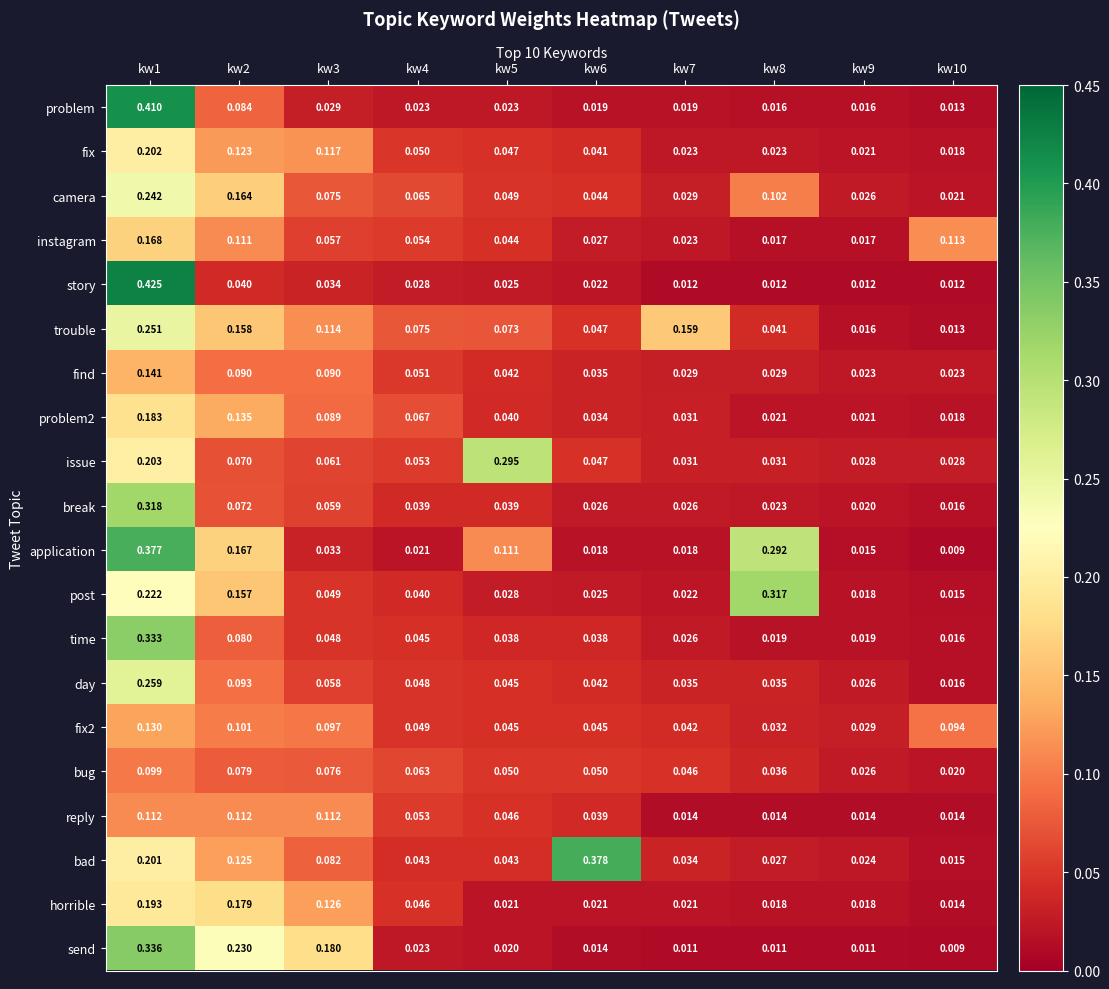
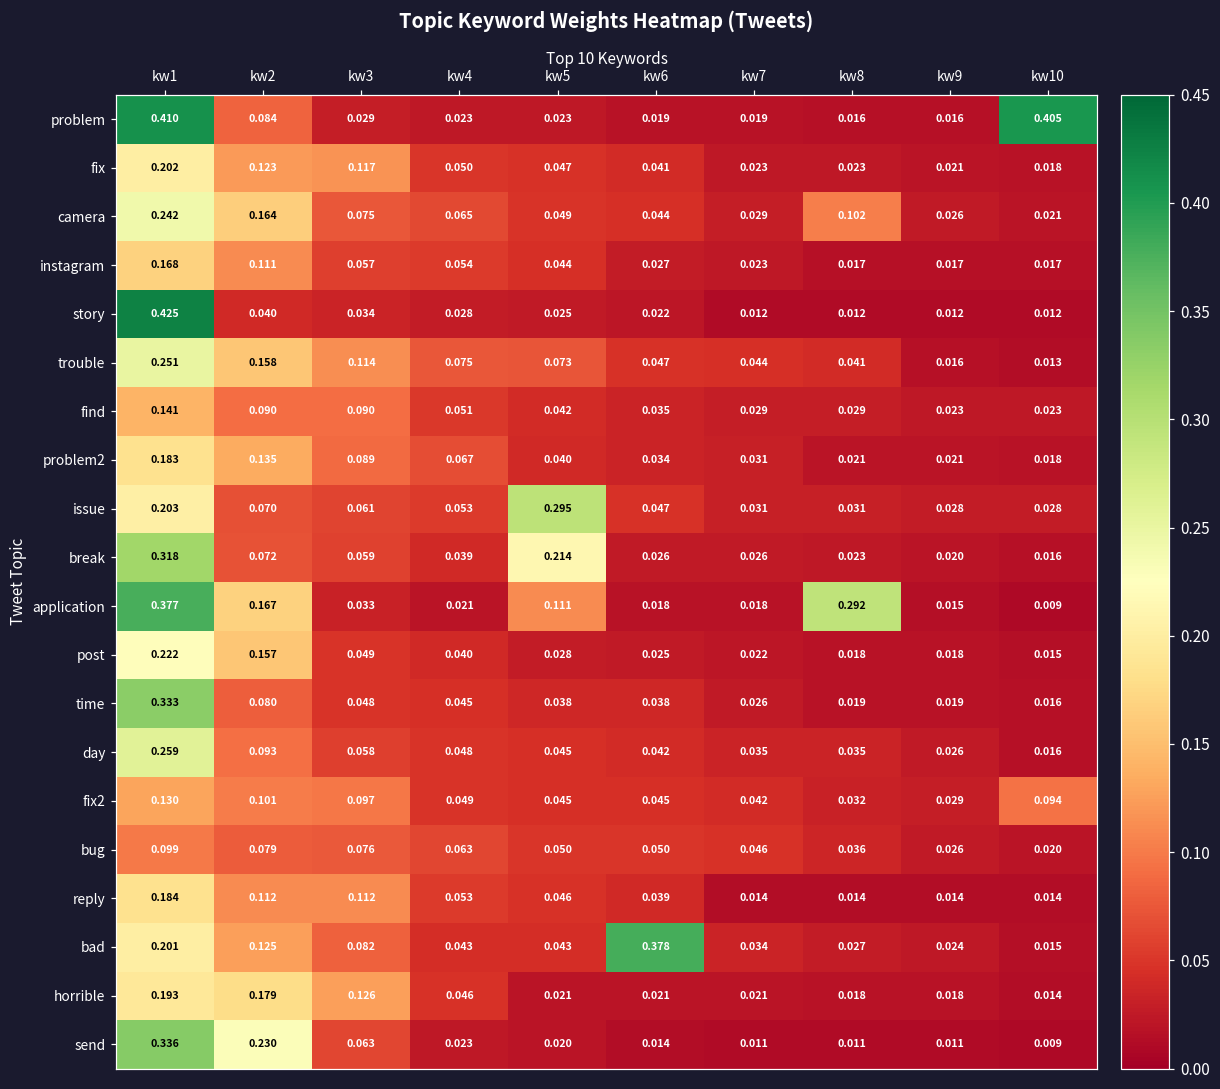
problem, kw10: 0.013 -> 0.405
instagram, kw10: 0.113 -> 0.017
trouble, kw7: 0.159 -> 0.044
break, kw5: 0.039 -> 0.214
post, kw8: 0.317 -> 0.018
reply, kw1: 0.112 -> 0.184
send, kw3: 0.180 -> 0.063
